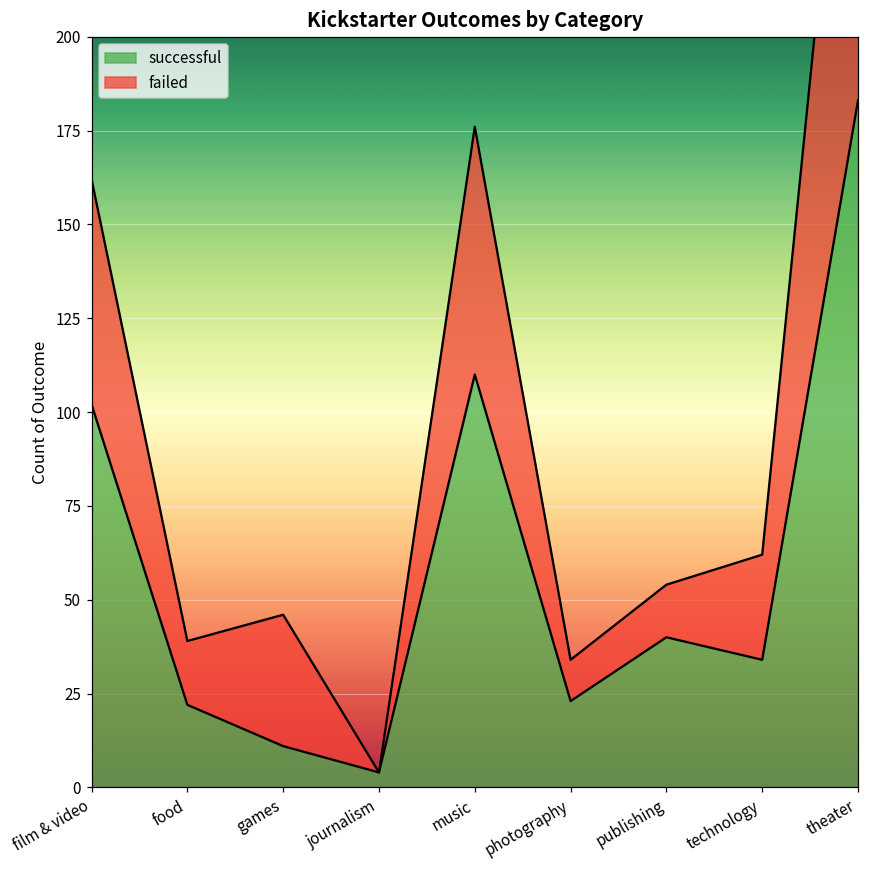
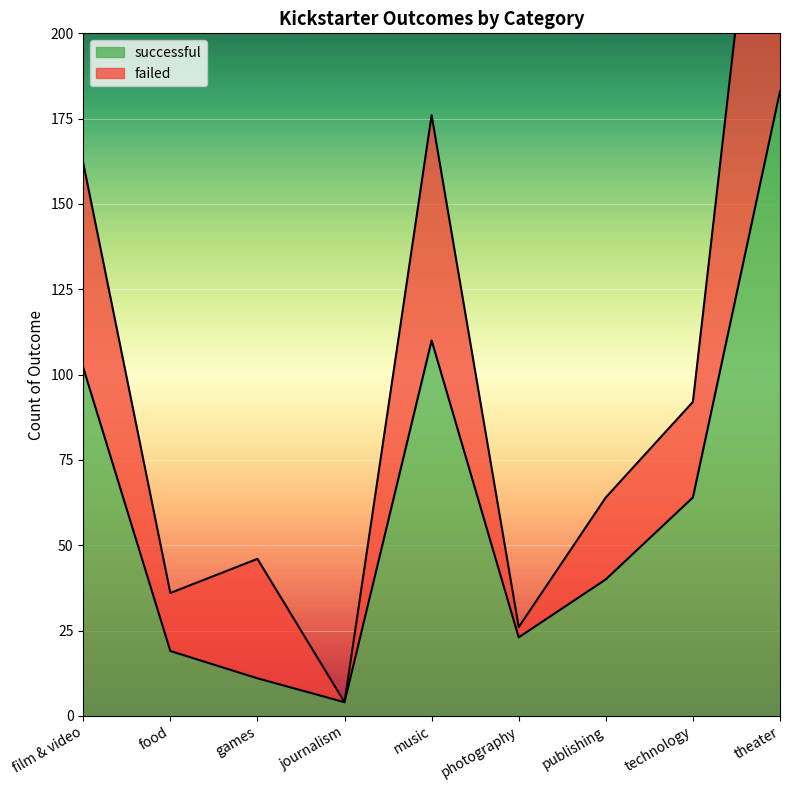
successful, food: 22 -> 19
failed, photography: 11 -> 3
failed, publishing: 14 -> 24
successful, technology: 34 -> 64
